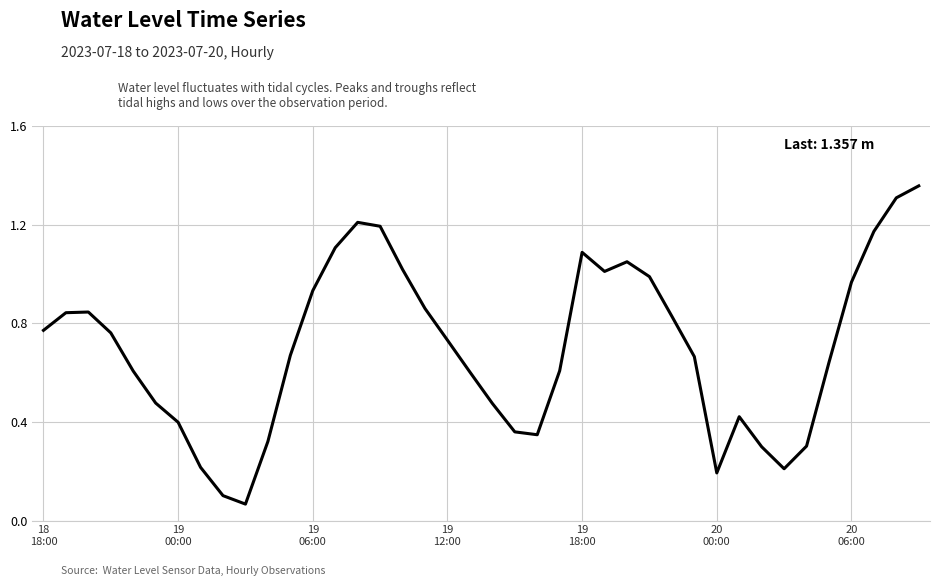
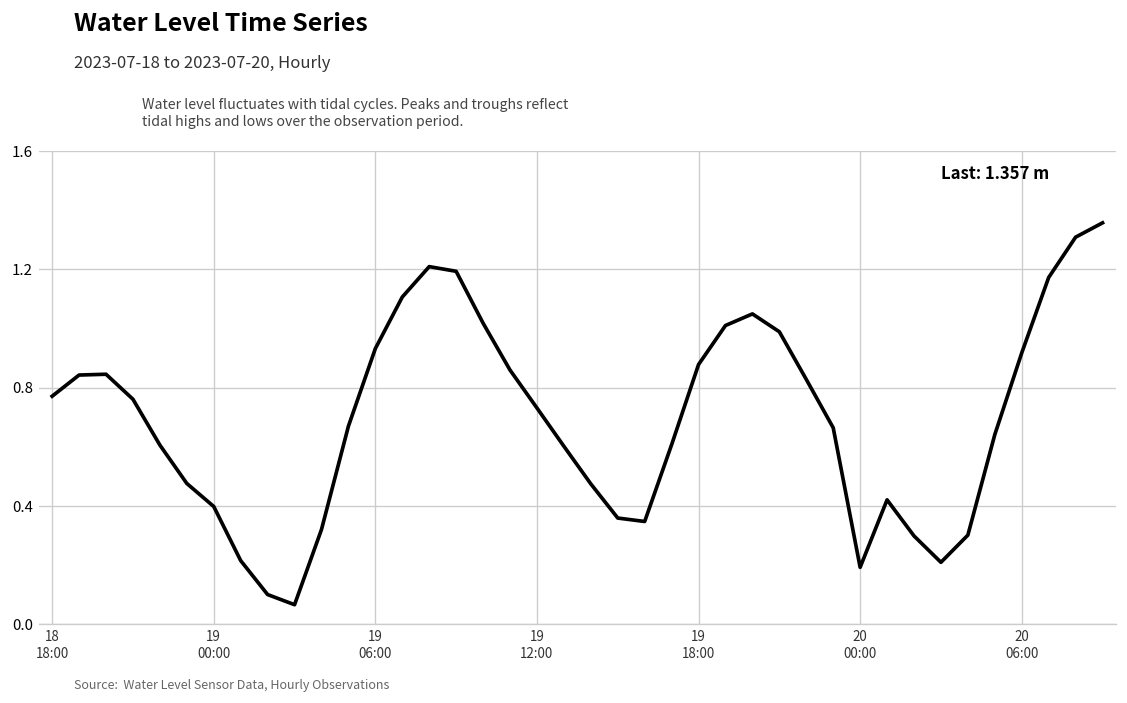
19 18:00: 1.09 -> 0.88
20 06:00: 0.97 -> 0.92
